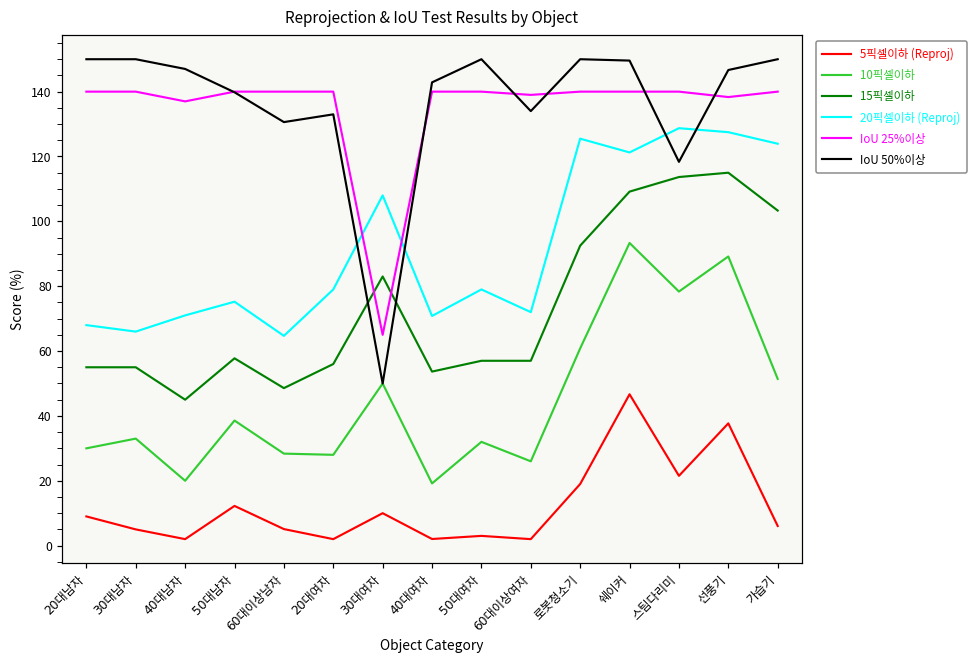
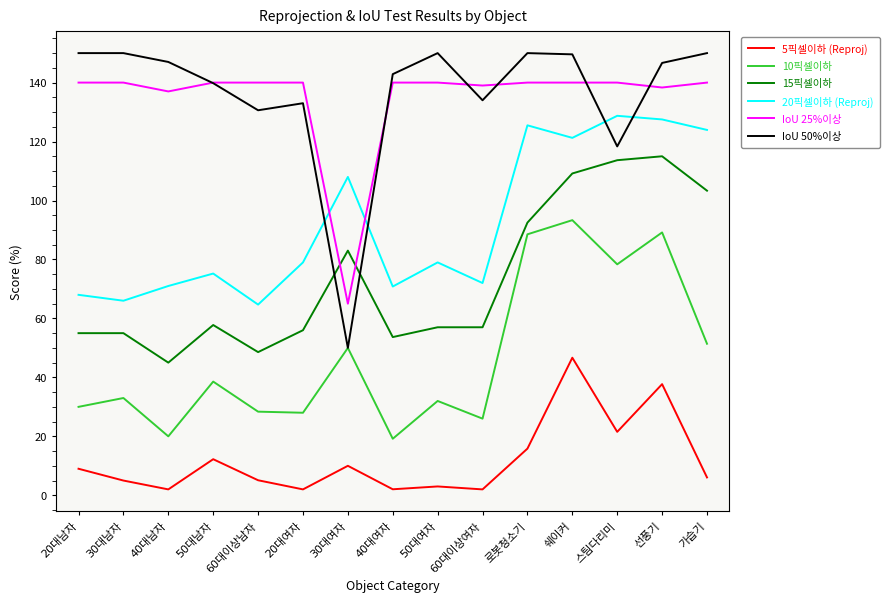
5픽셀이하 (Reproj), 로봇청소기: 19 -> 16
10픽셀이하, 로봇청소기: 61 -> 89
